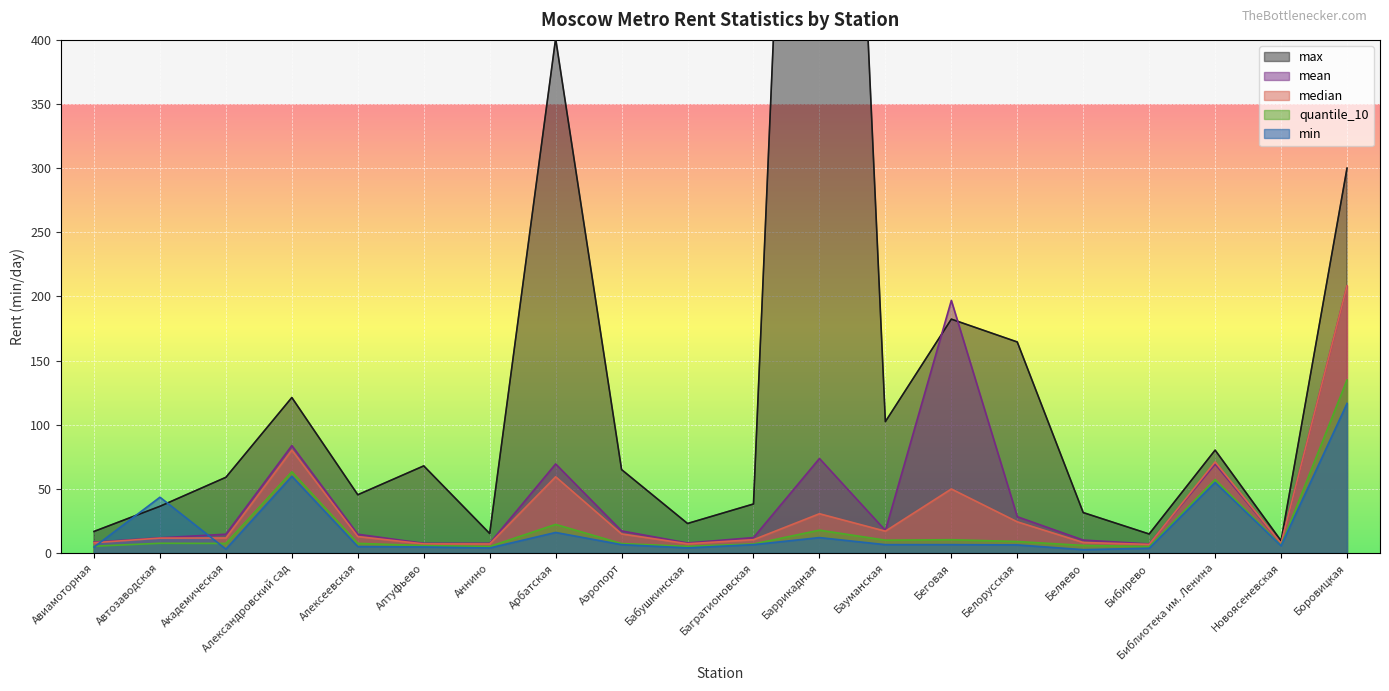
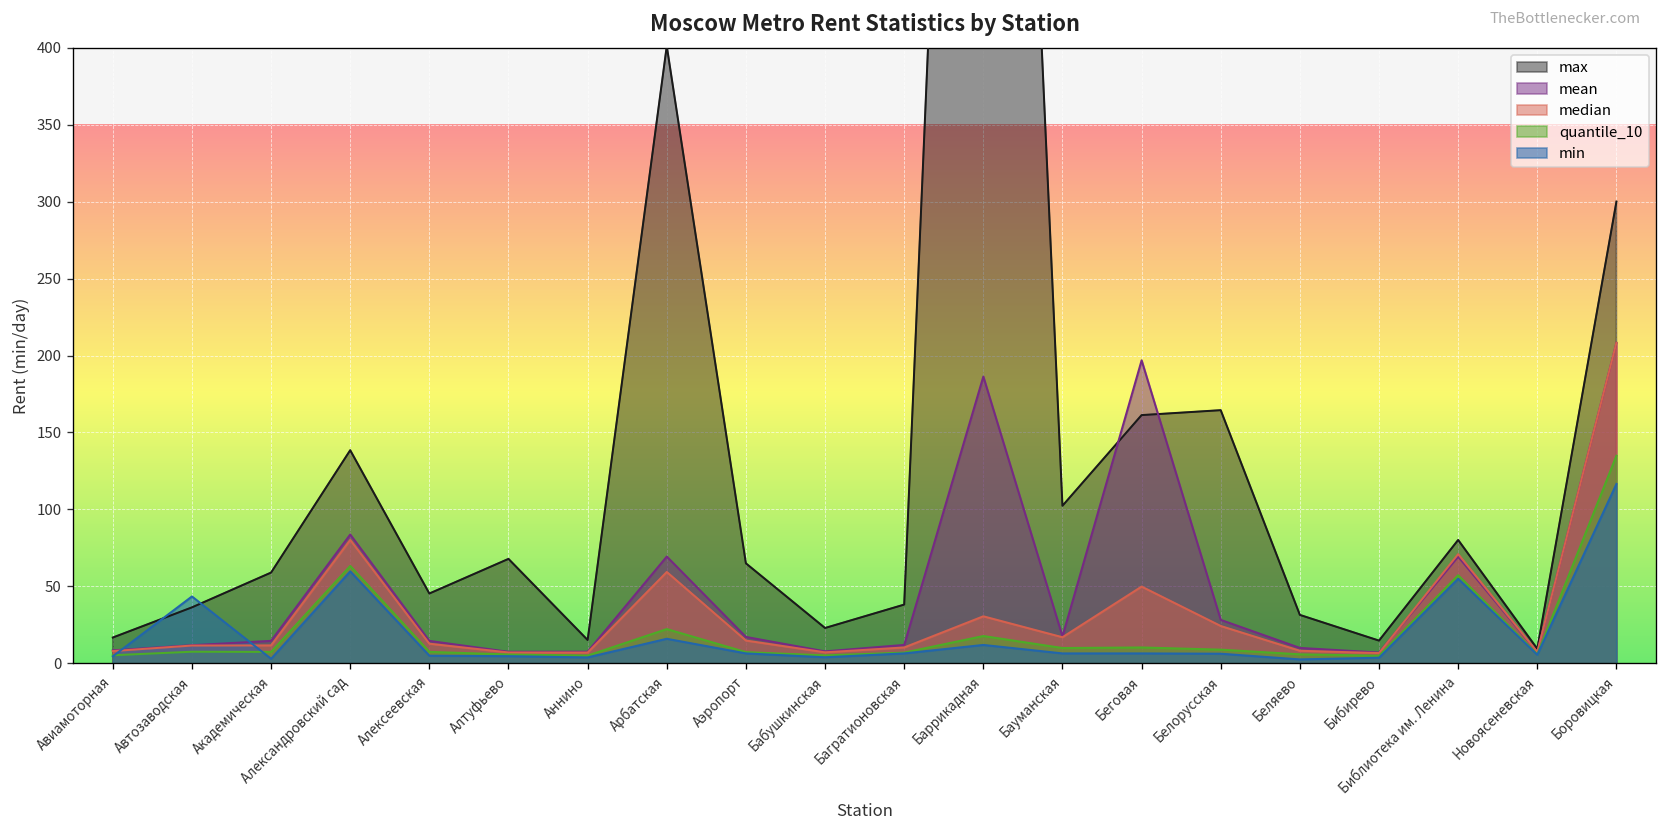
max, Александровский сад: 121 -> 139
mean, Баррикадная: 74 -> 186
max, Беговая: 182 -> 161
